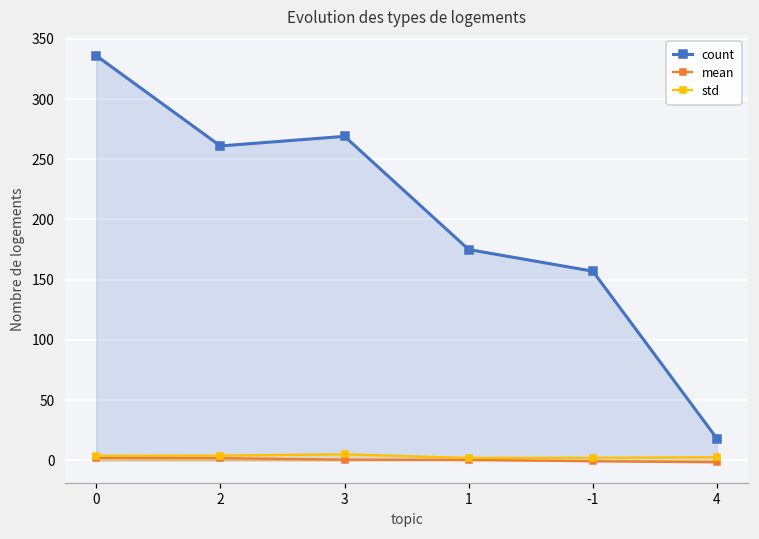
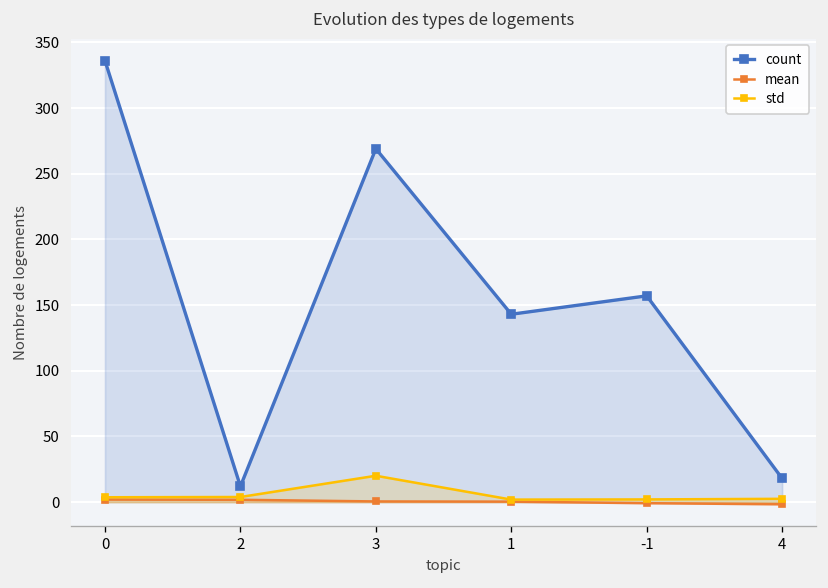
count, 2: 261 -> 12
std, 3: 5 -> 20
count, 1: 175 -> 143
